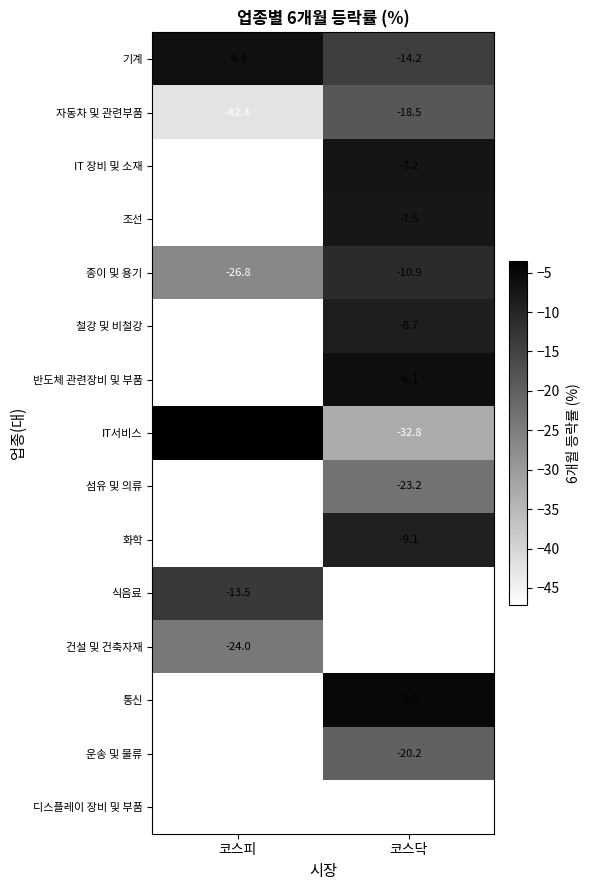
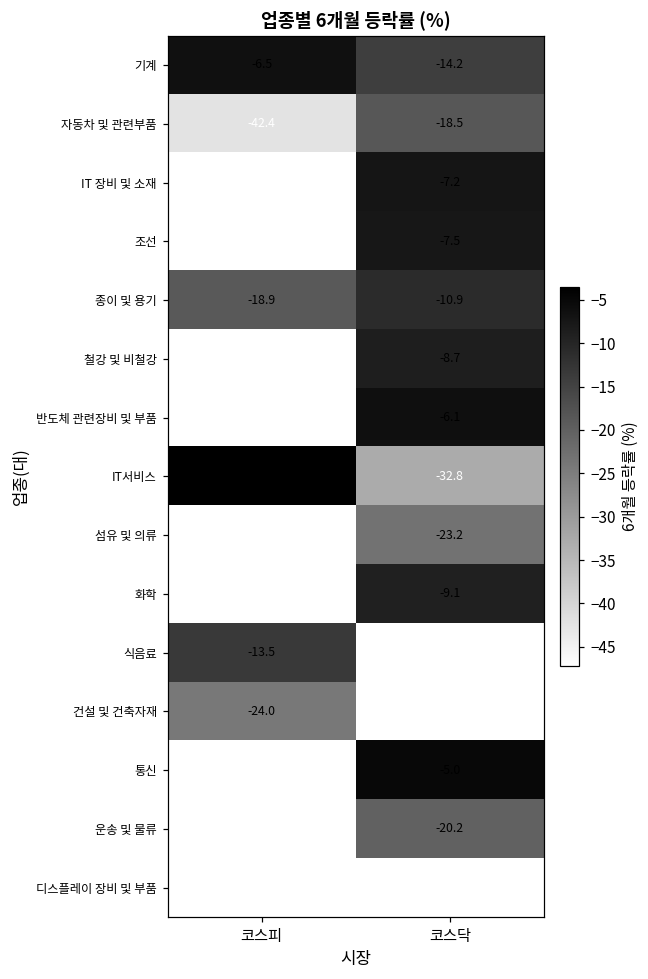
종이 및 용기, 코스피: -26.8 -> -18.9
